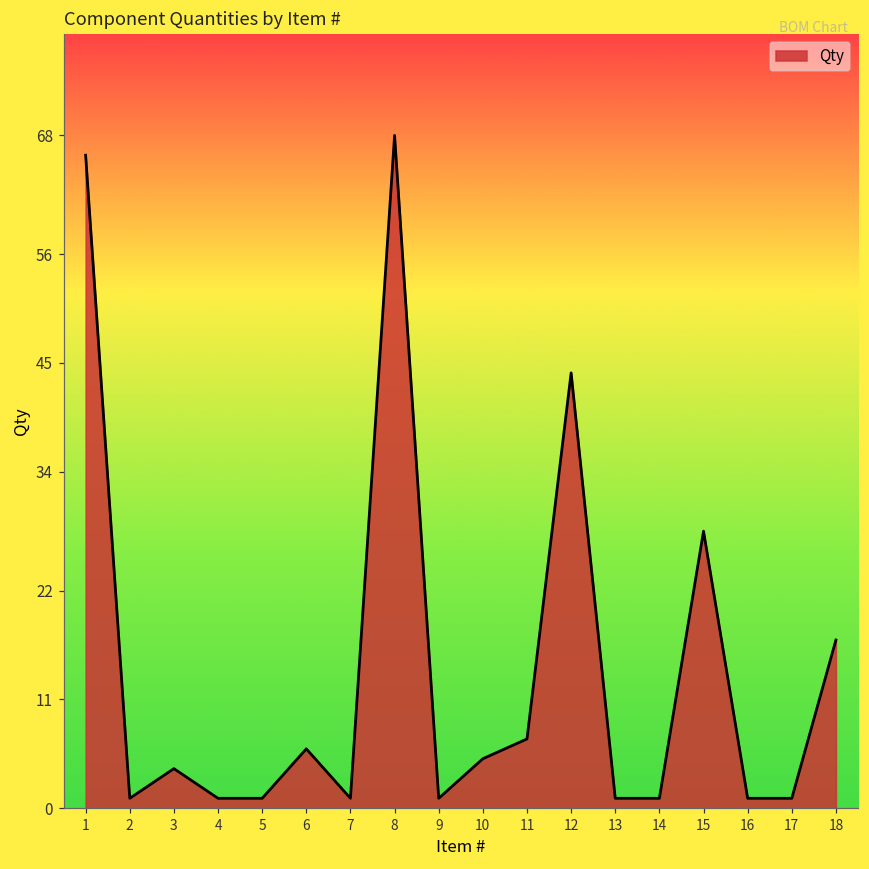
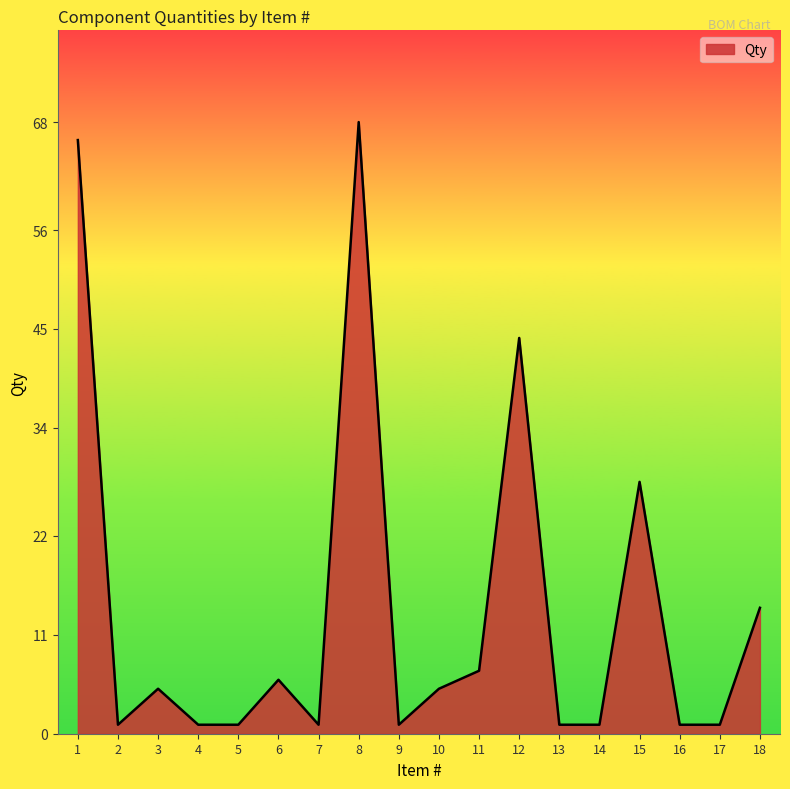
3: 4 -> 5
18: 17 -> 14
